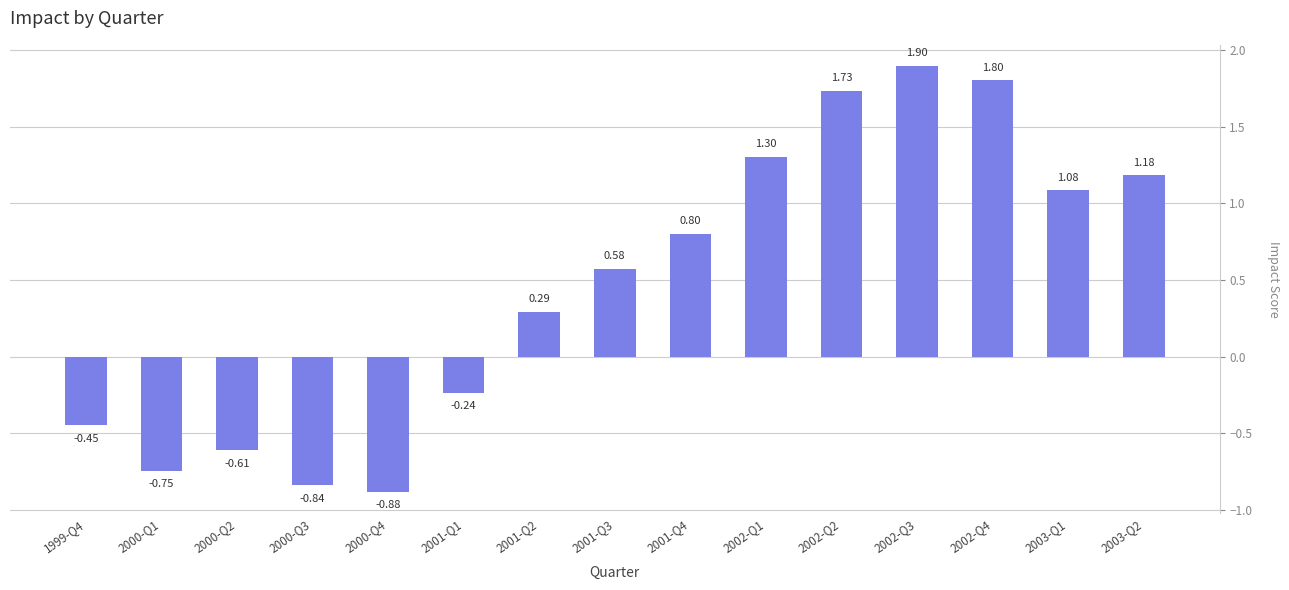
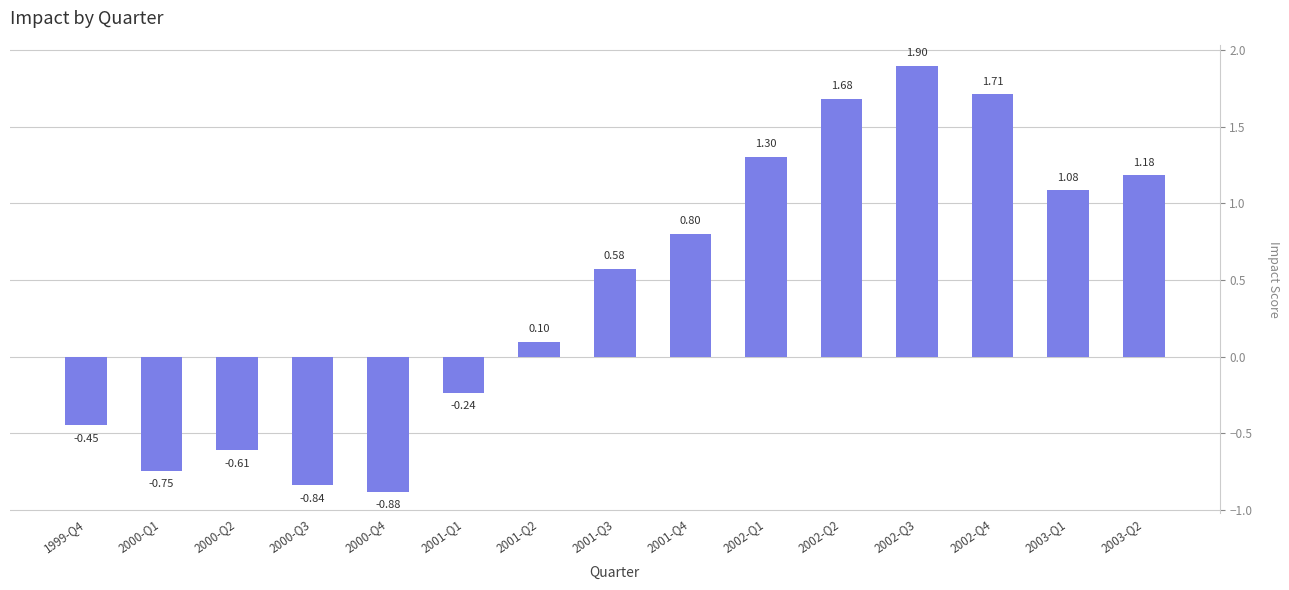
2001-Q2: 0.29 -> 0.10
2002-Q2: 1.73 -> 1.68
2002-Q4: 1.80 -> 1.71
